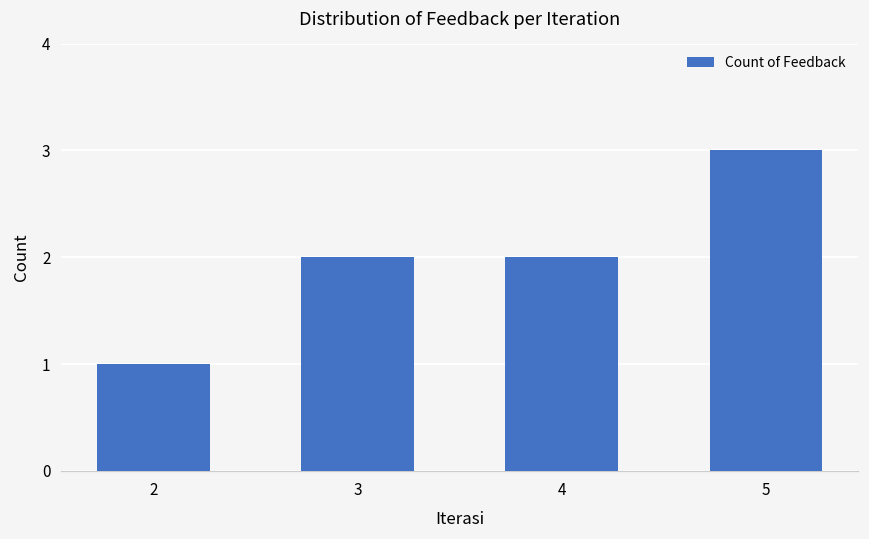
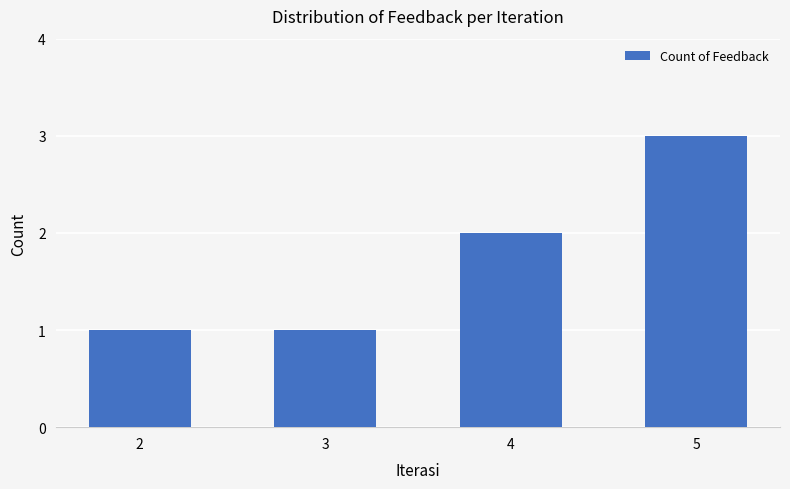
3: 2 -> 1
